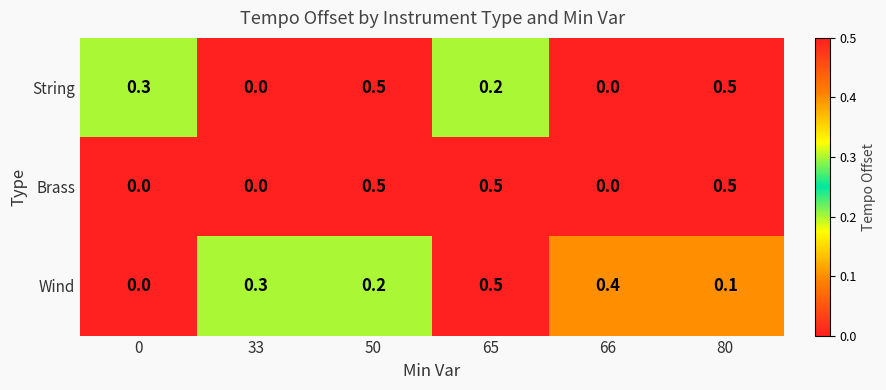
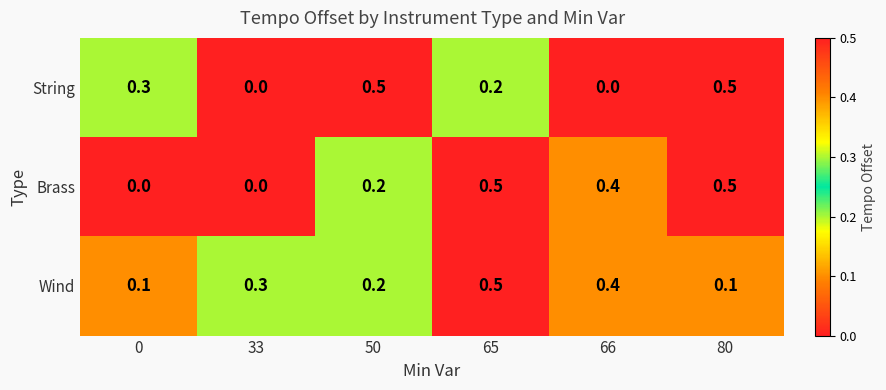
Brass, 50: 0.5 -> 0.2
Brass, 66: 0.0 -> 0.4
Wind, 0: 0.0 -> 0.1
